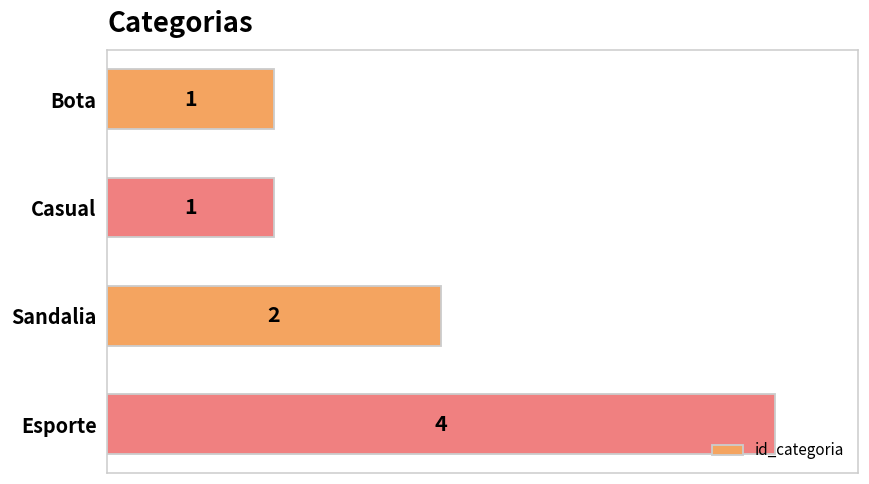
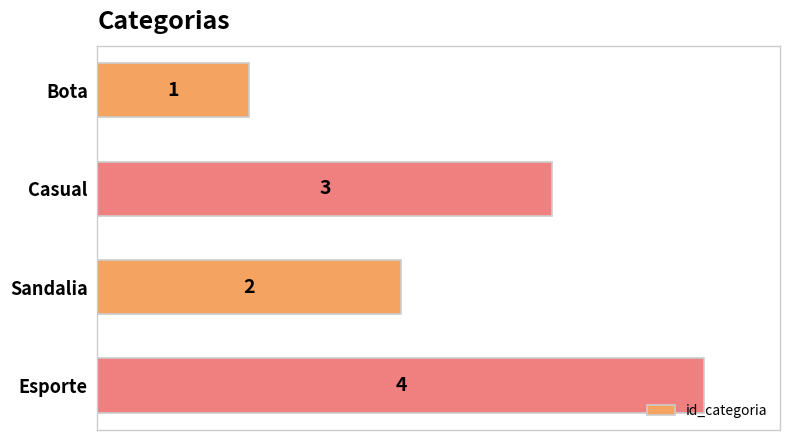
Casual: 1 -> 3
